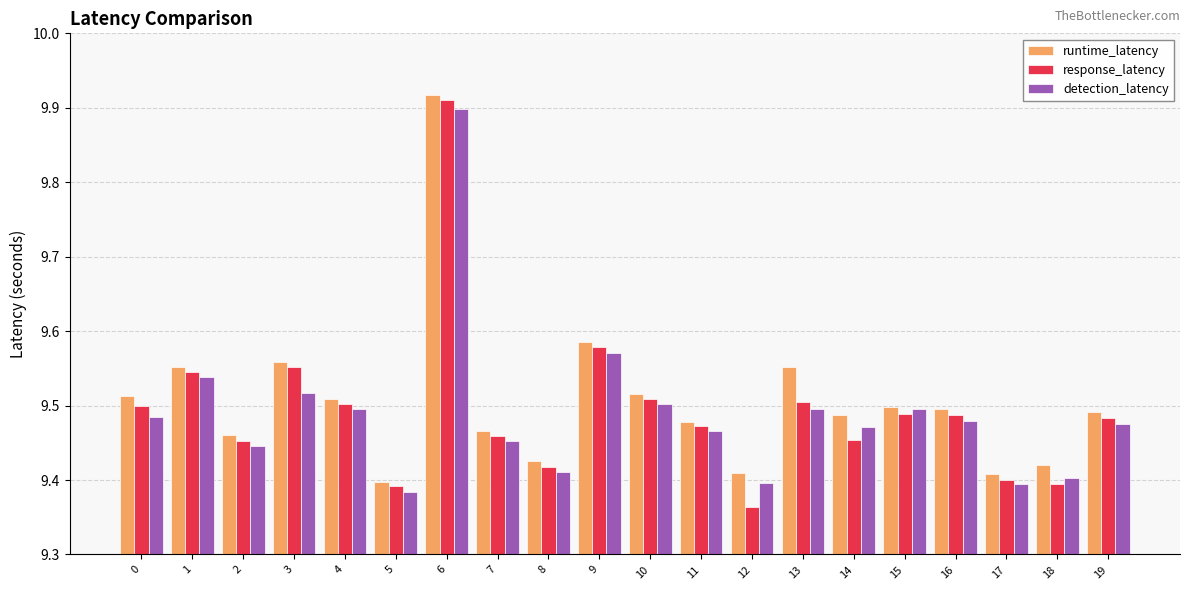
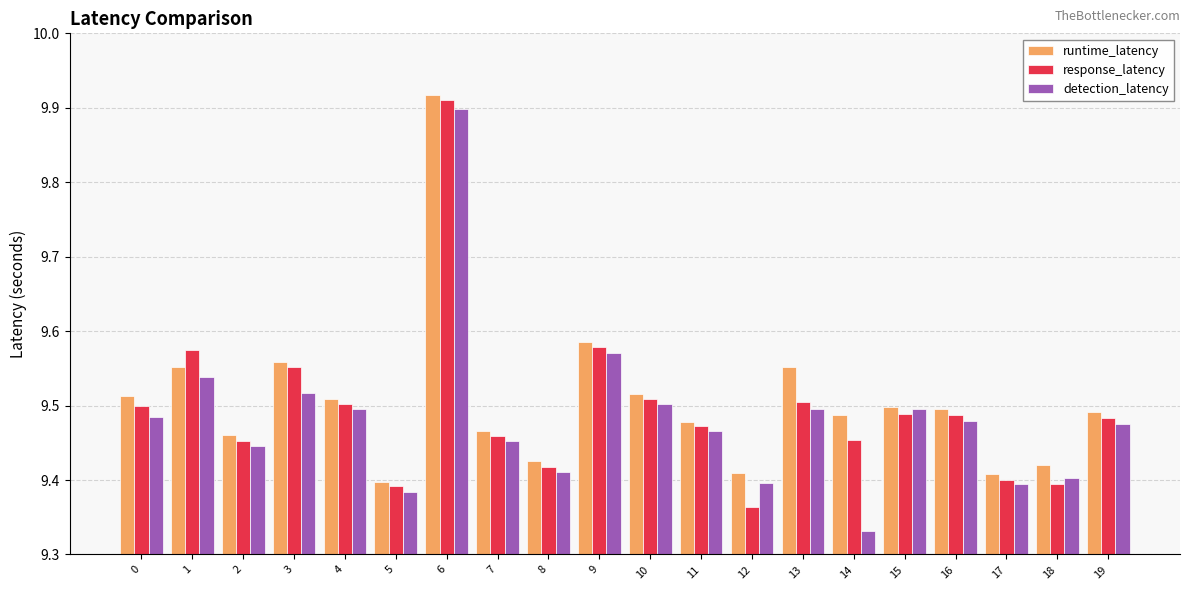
response_latency, 1: 9.54 -> 9.57
detection_latency, 14: 9.47 -> 9.33
